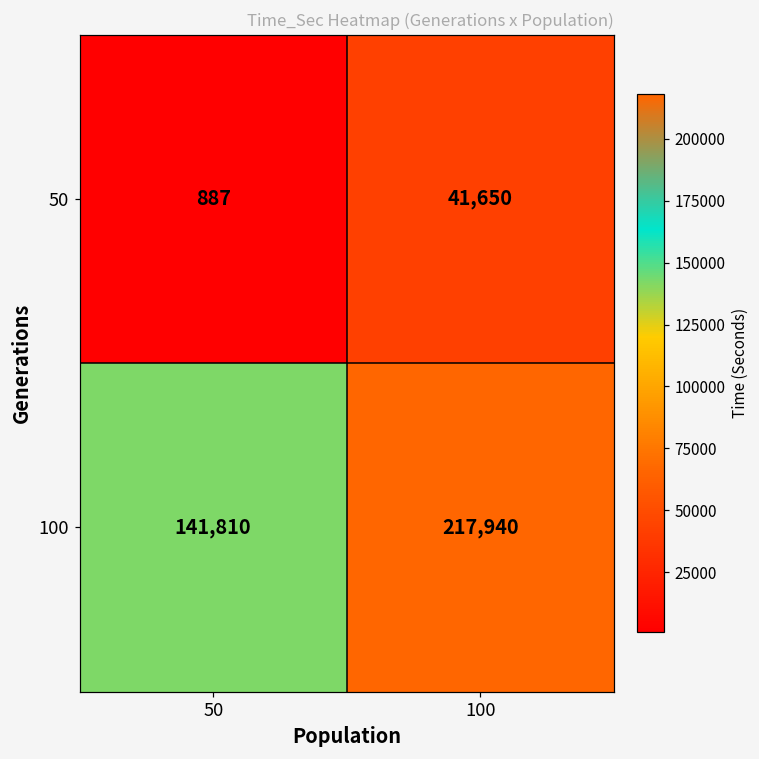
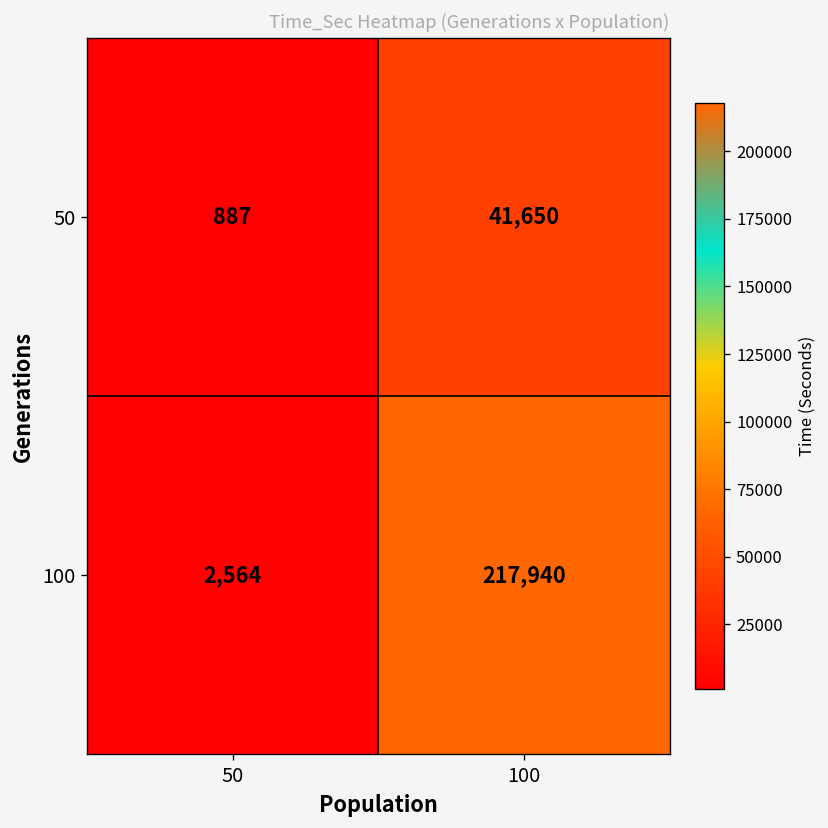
100, 50: 141,810 -> 2,564
